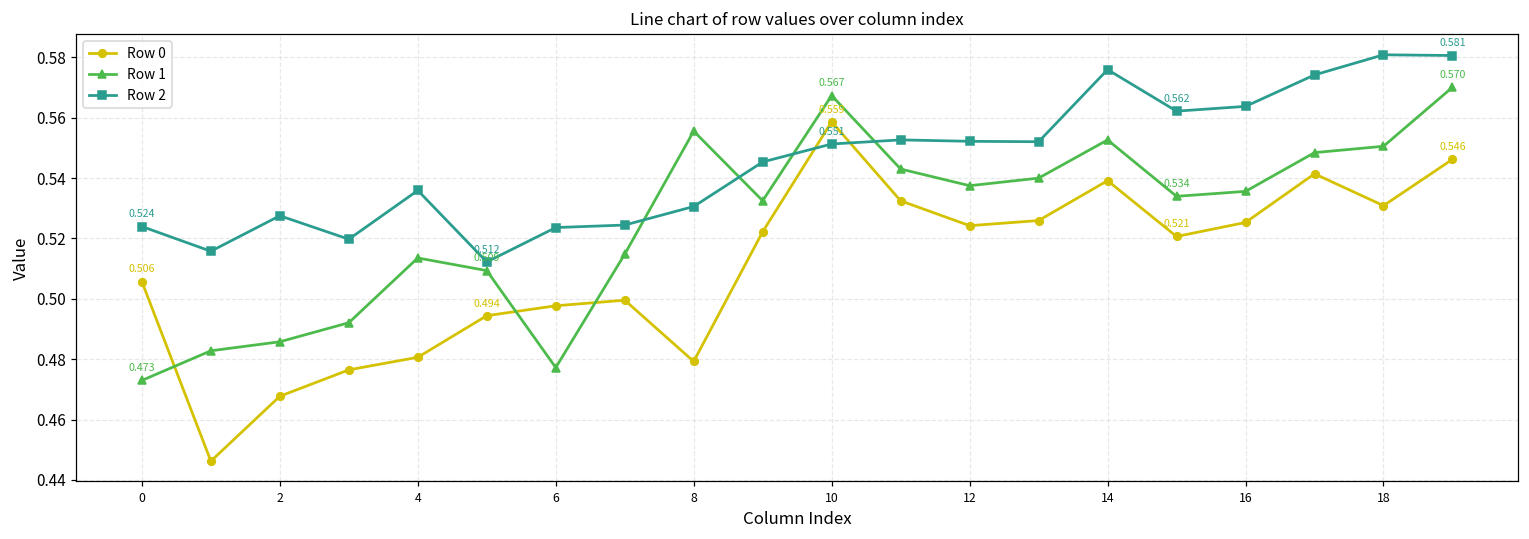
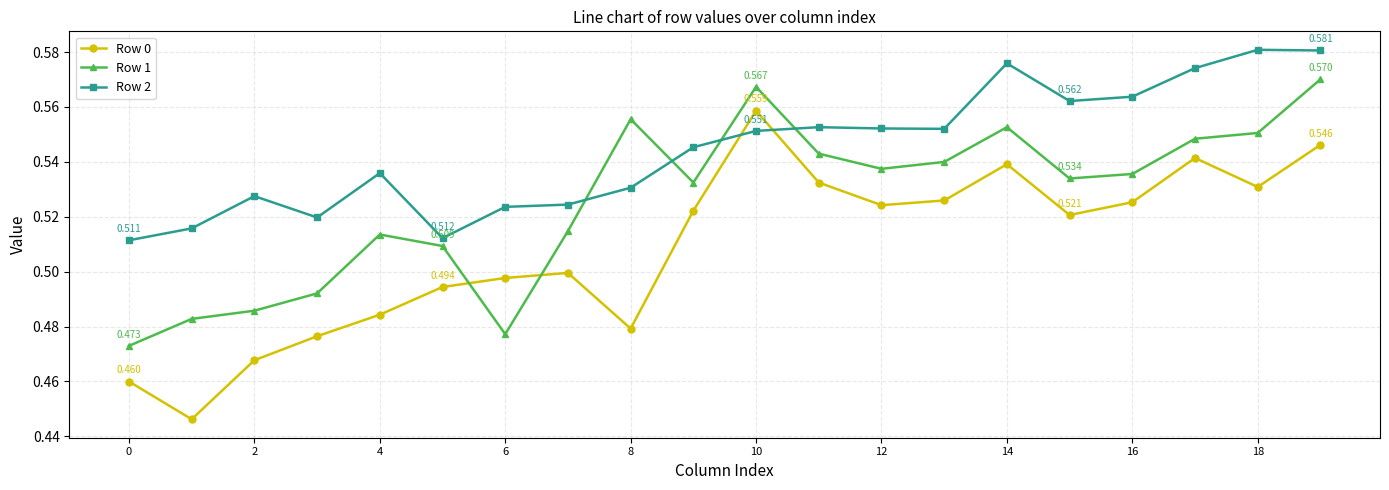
Row 0, 0: 0.506 -> 0.460
Row 2, 0: 0.524 -> 0.511
Row 0, 4: 0.481 -> 0.484
